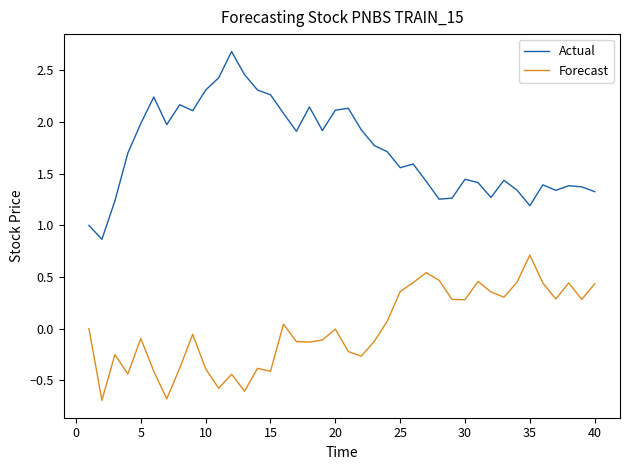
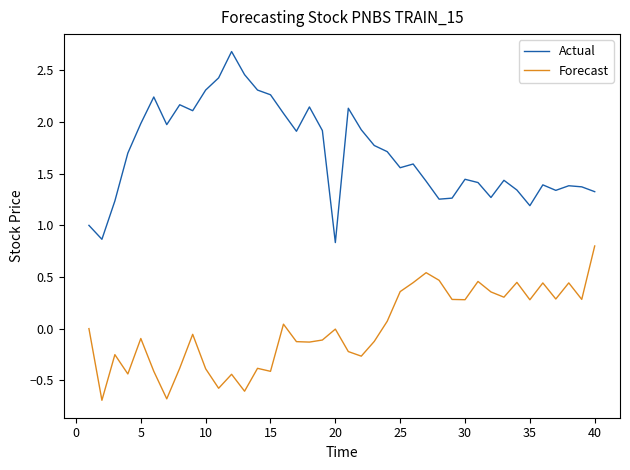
Actual, 20: 2.12 -> 0.83
Forecast, 35: 0.71 -> 0.28
Forecast, 40: 0.43 -> 0.80
